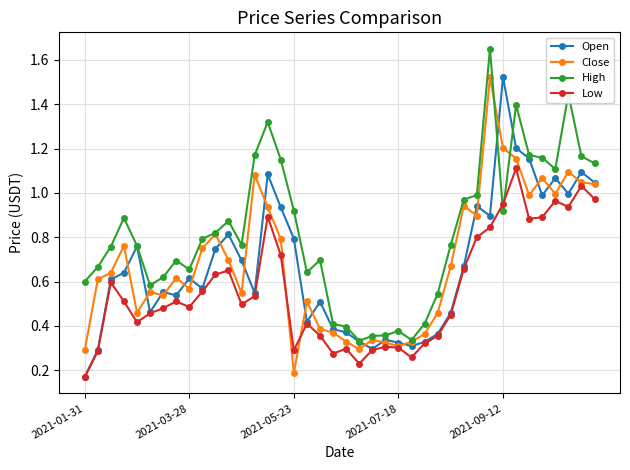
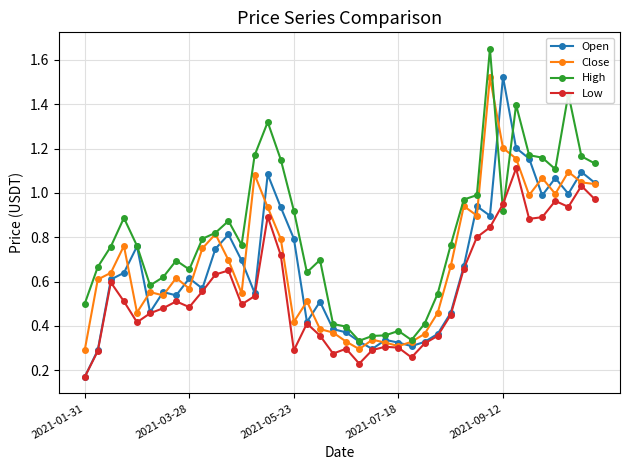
High, 2021-01-31: 0.6 -> 0.5
Close, 2021-05-23: 0.19 -> 0.42
